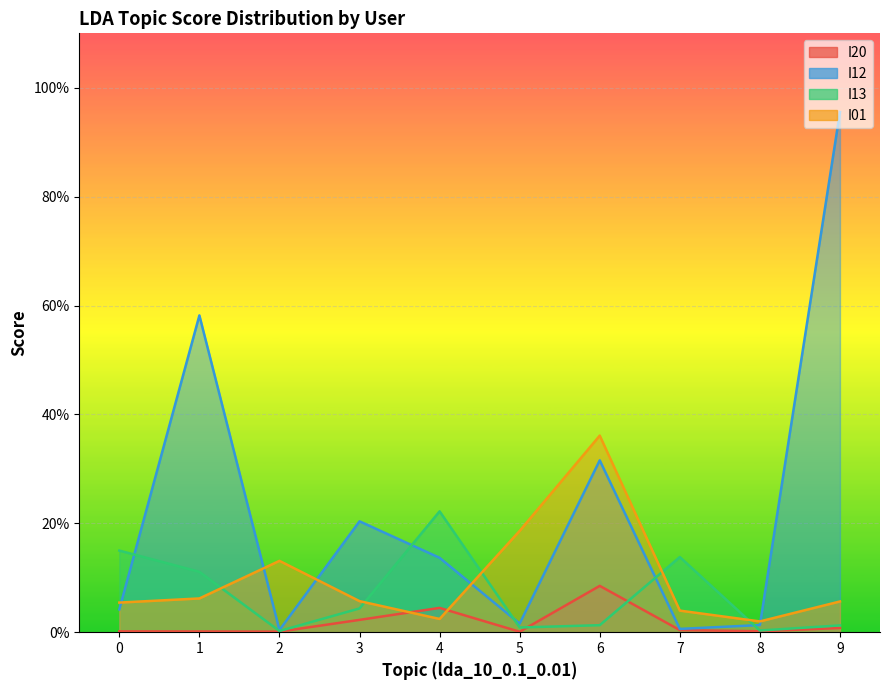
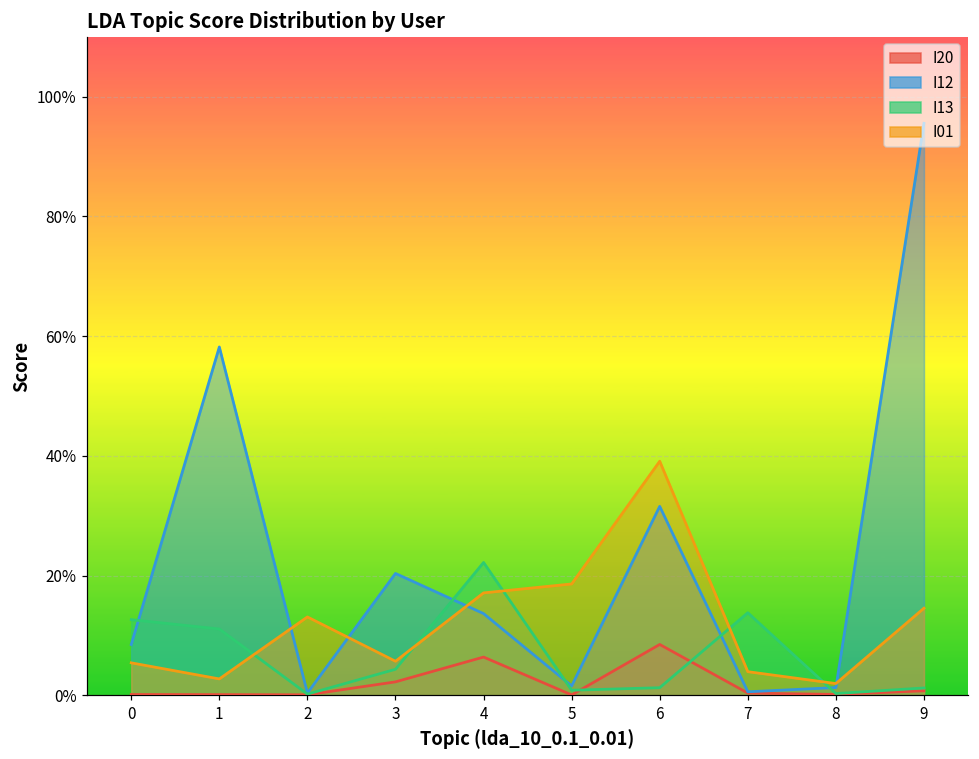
I12, 0: 4% -> 8%
I13, 0: 15% -> 13%
I01, 1: 6% -> 3%
I20, 4: 4% -> 6%
I01, 4: 2% -> 17%
I01, 6: 36% -> 39%
I01, 9: 6% -> 15%
